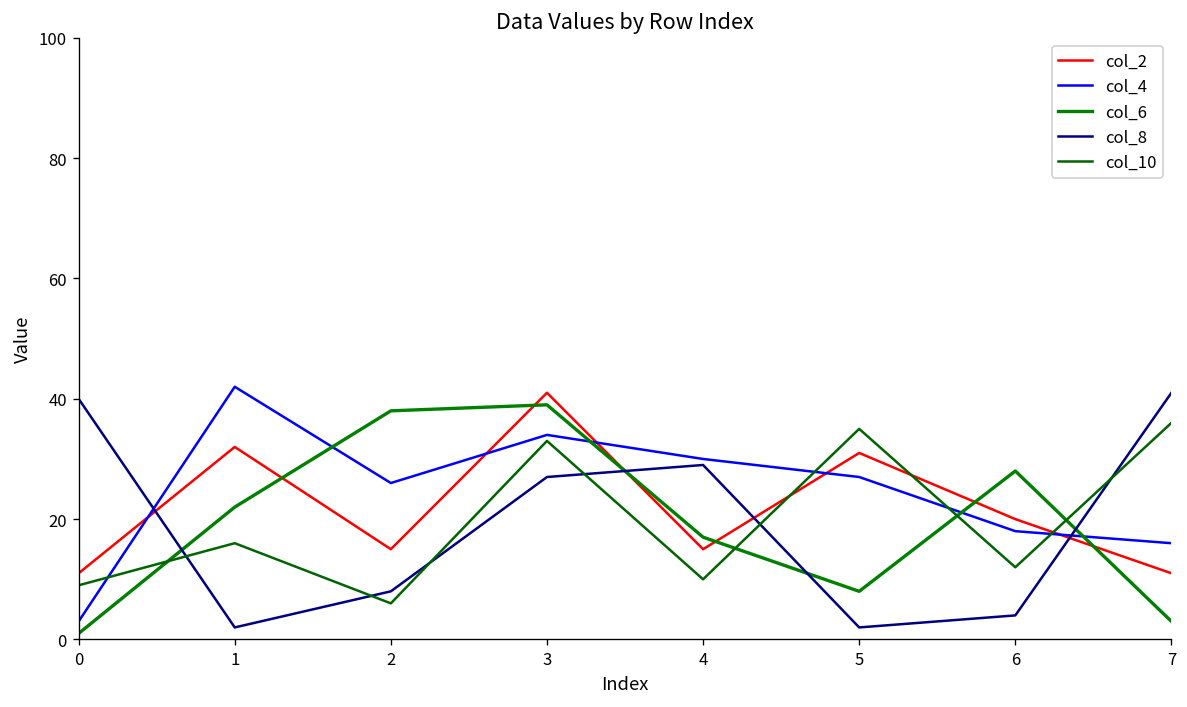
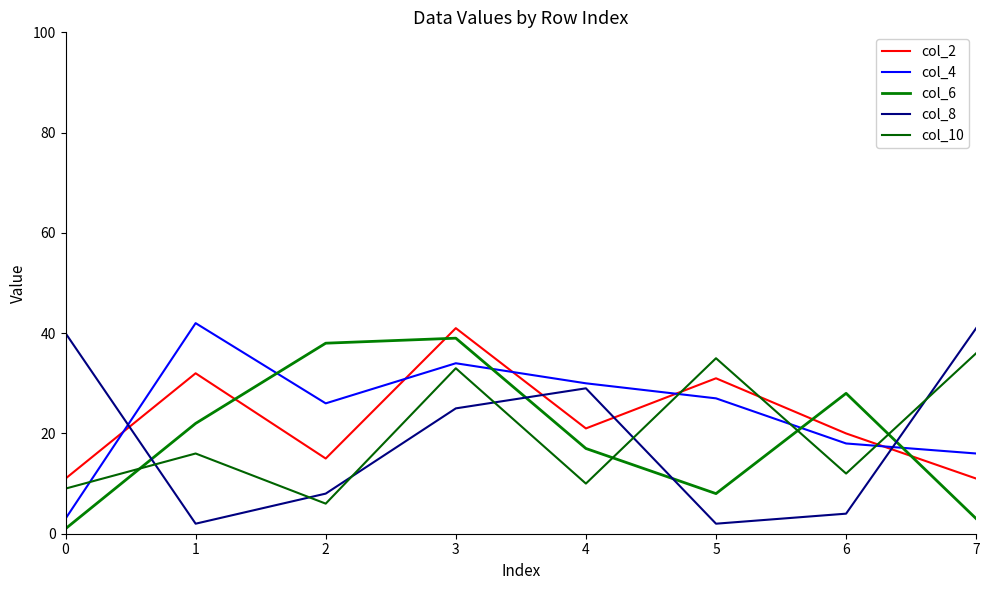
col_8, 3: 27 -> 25
col_2, 4: 15 -> 21
